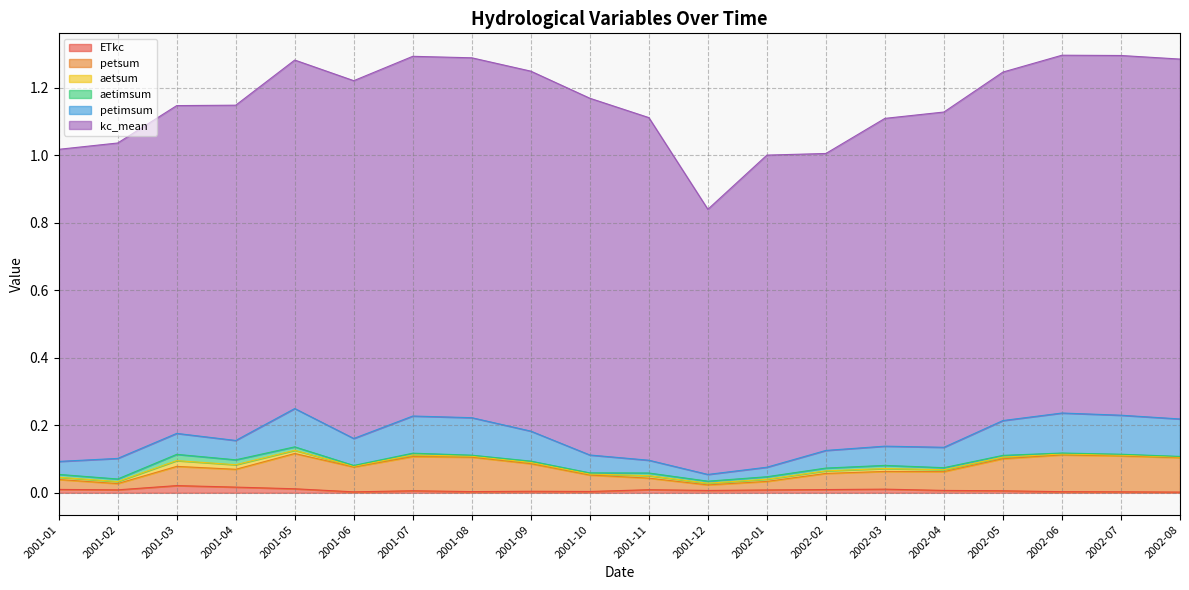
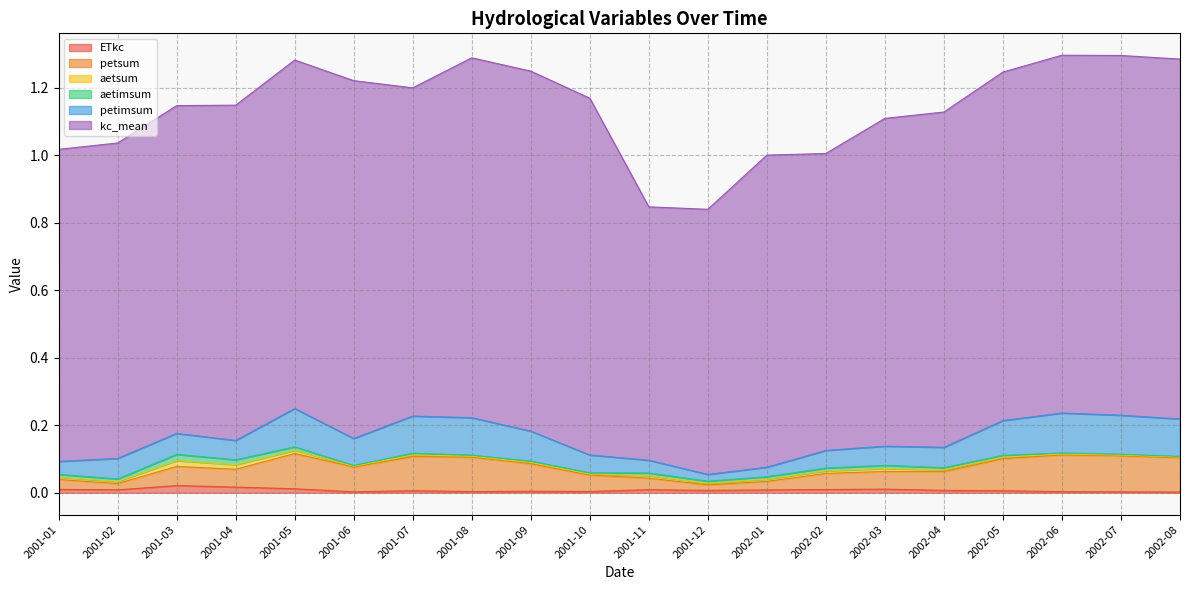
kc_mean, 2001-07: 1.07 -> 0.97
kc_mean, 2001-11: 1.02 -> 0.75
